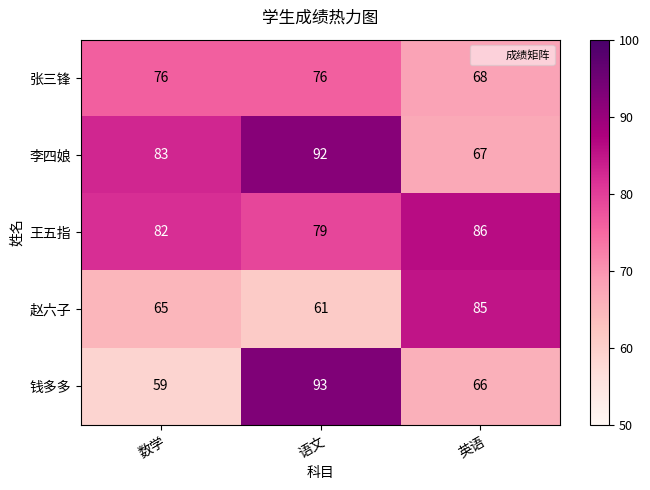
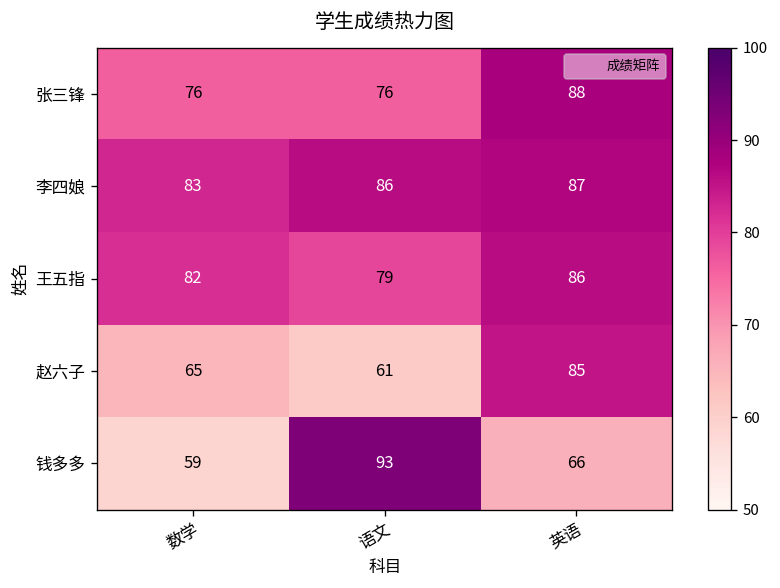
张三锋, 英语: 68 -> 88
李四娘, 语文: 92 -> 86
李四娘, 英语: 67 -> 87
